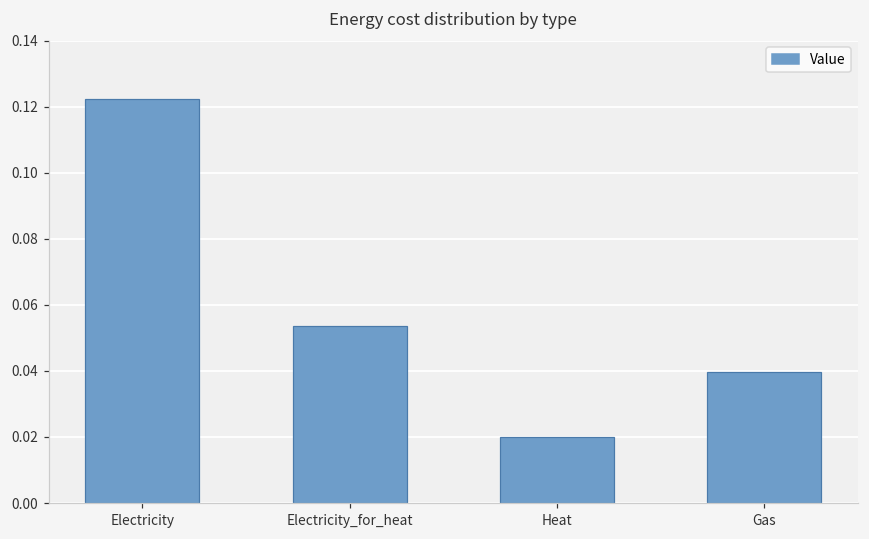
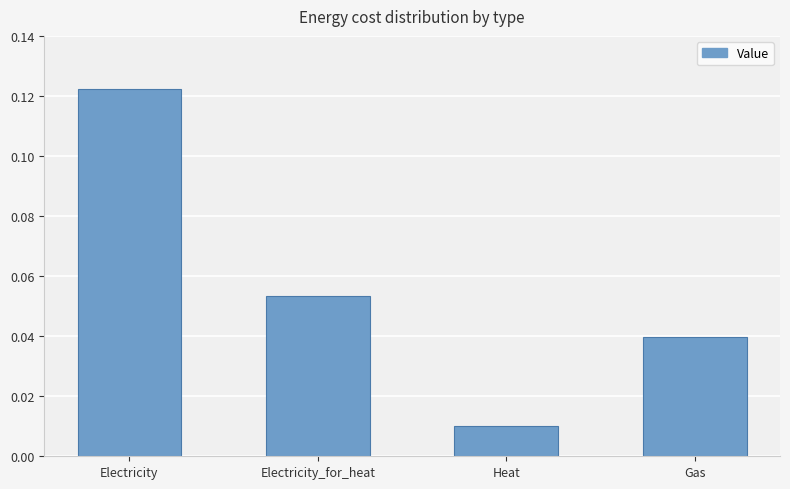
Heat: 0.02 -> 0.01
